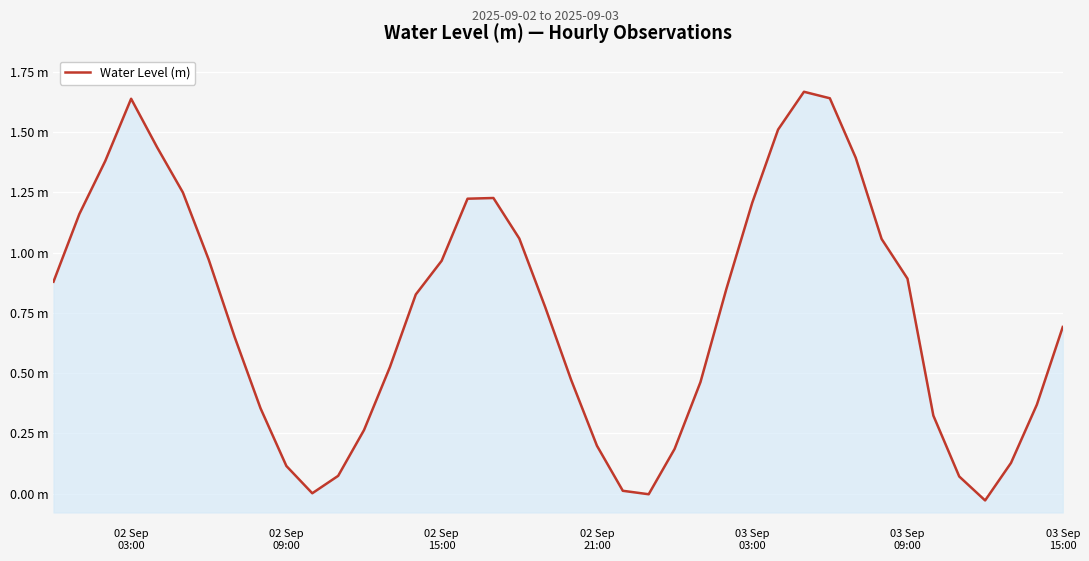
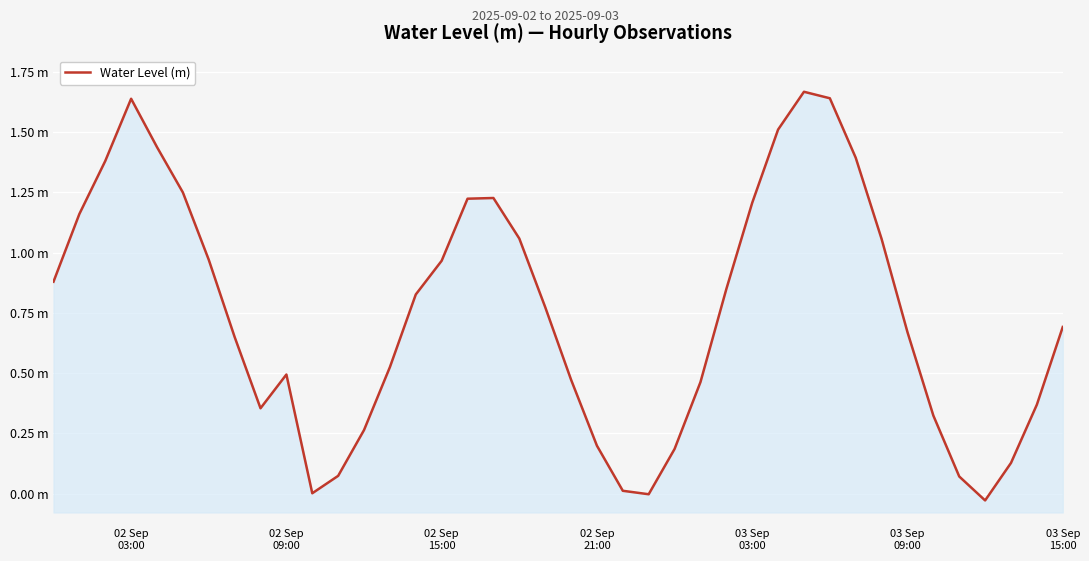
02 Sep 09:00: 0.12 m -> 0.49 m
03 Sep 09:00: 0.89 m -> 0.67 m
